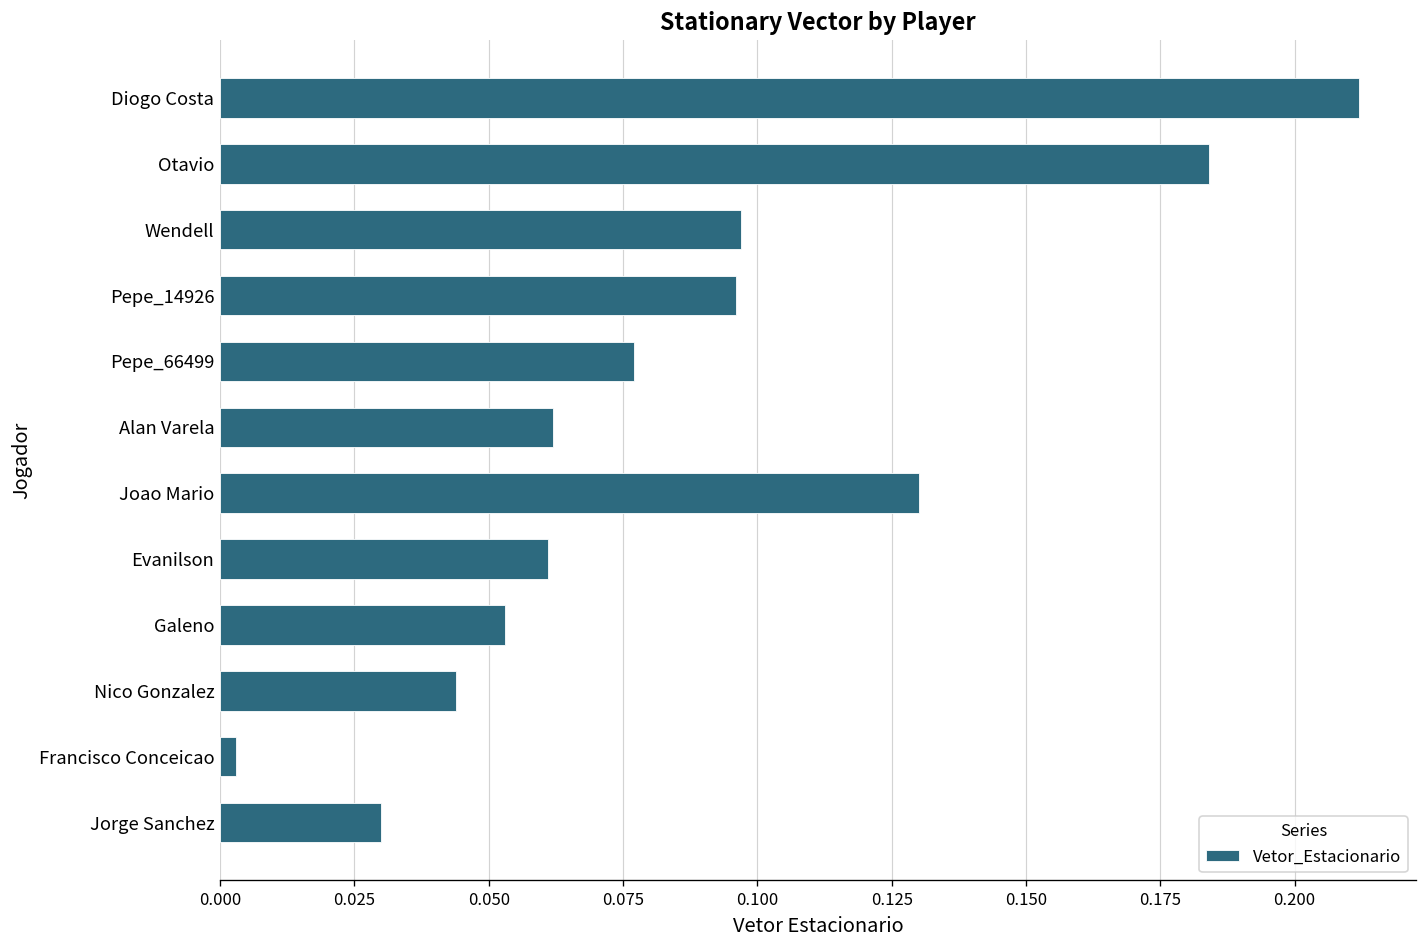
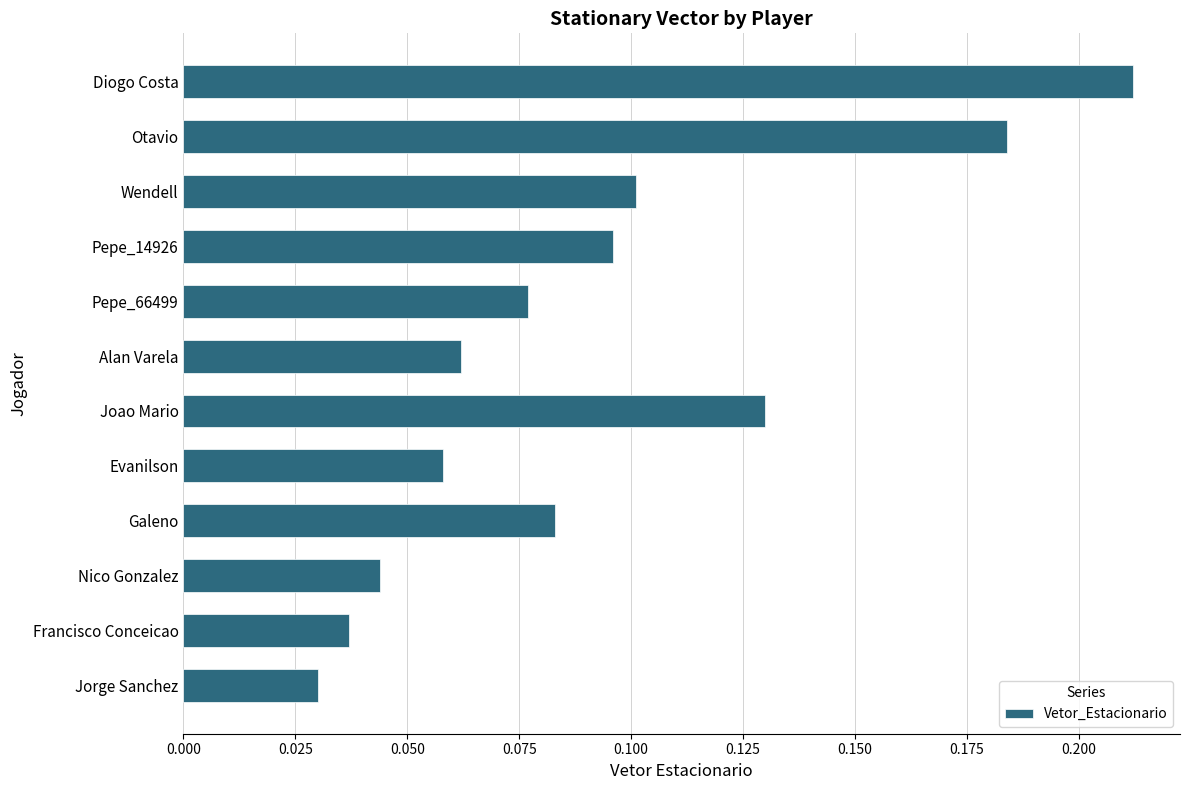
Wendell: 0.097 -> 0.101
Evanilson: 0.061 -> 0.058
Galeno: 0.053 -> 0.083
Francisco Conceicao: 0.003 -> 0.037
